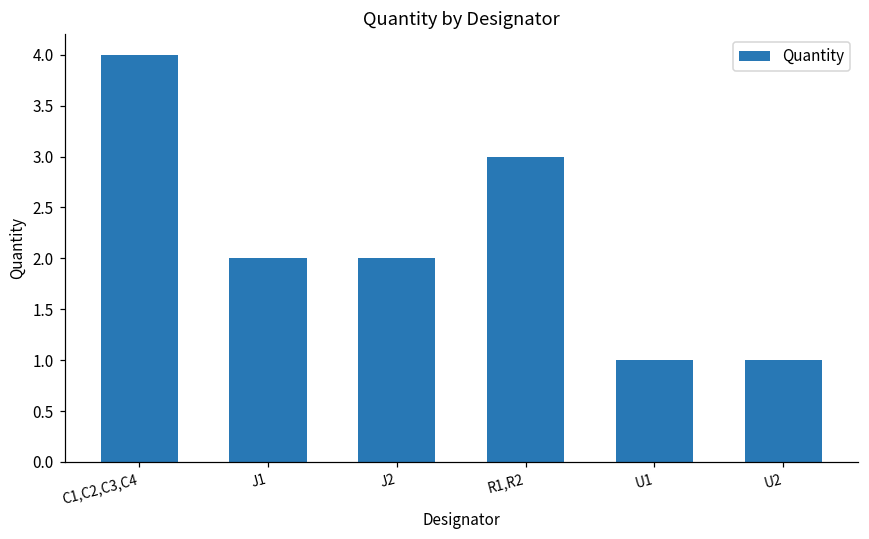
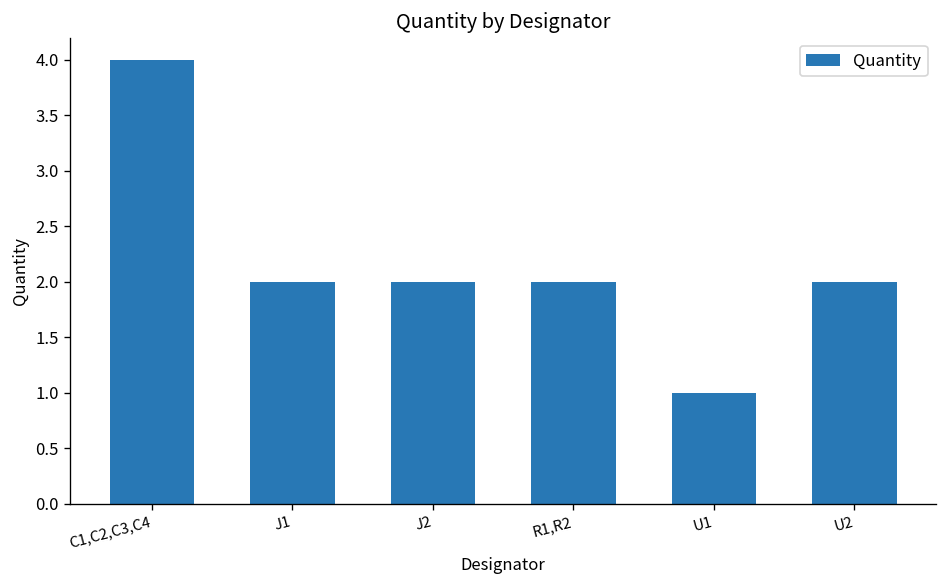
R1,R2: 3 -> 2
U2: 1 -> 2
